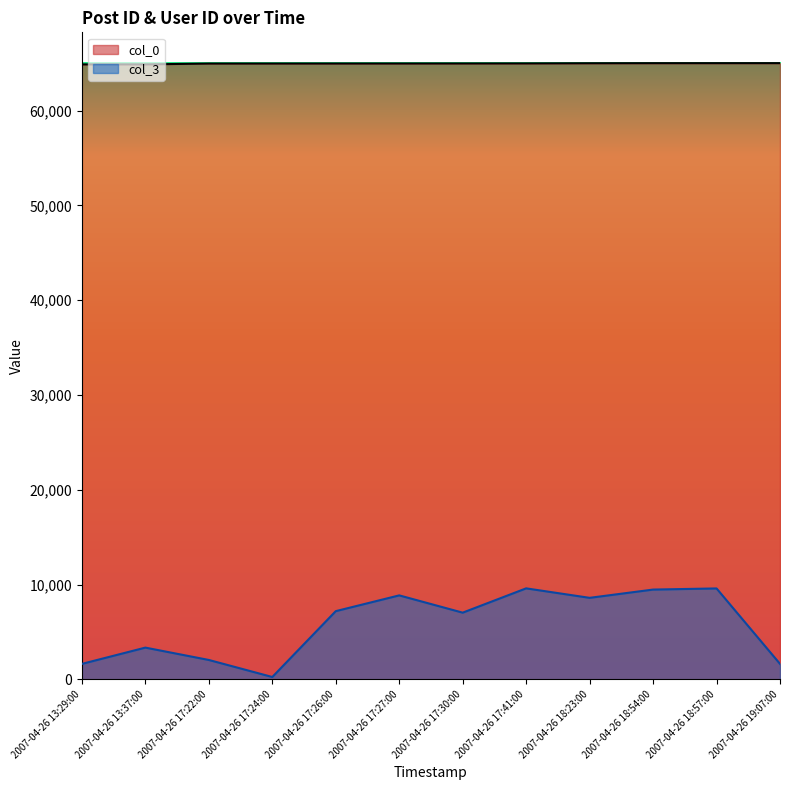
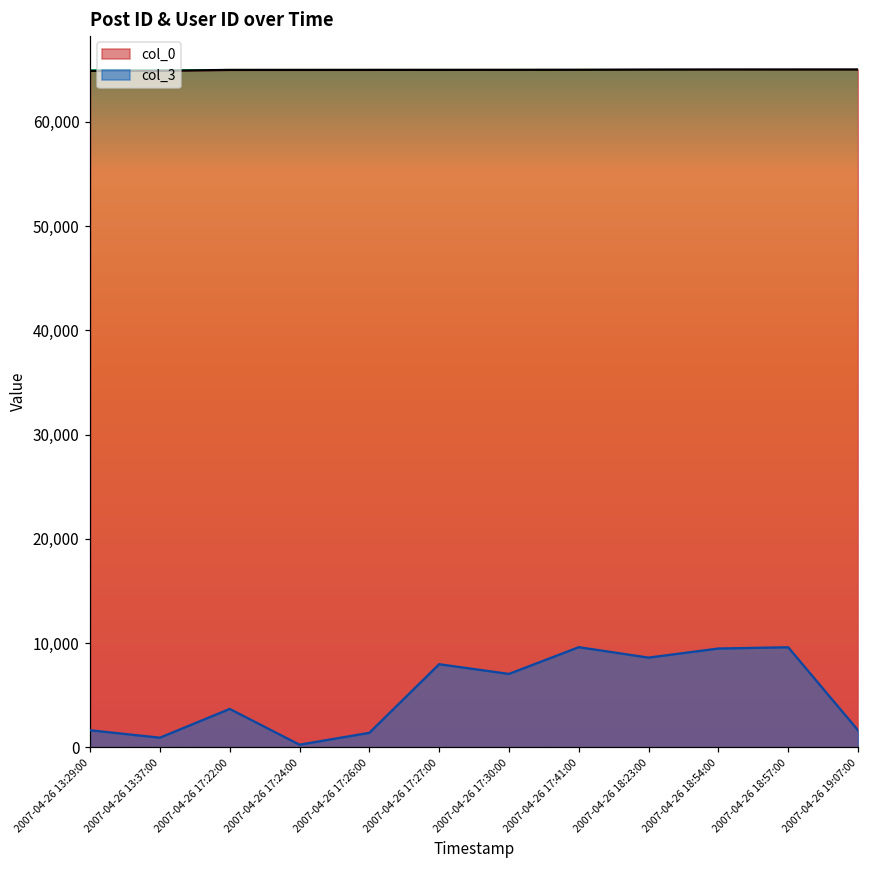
col_3, 2007-04-26 13:37:00: 3,000 -> 1,000
col_3, 2007-04-26 17:22:00: 2,000 -> 4,000
col_3, 2007-04-26 17:26:00: 7,000 -> 1,000
col_3, 2007-04-26 17:27:00: 9,000 -> 8,000
